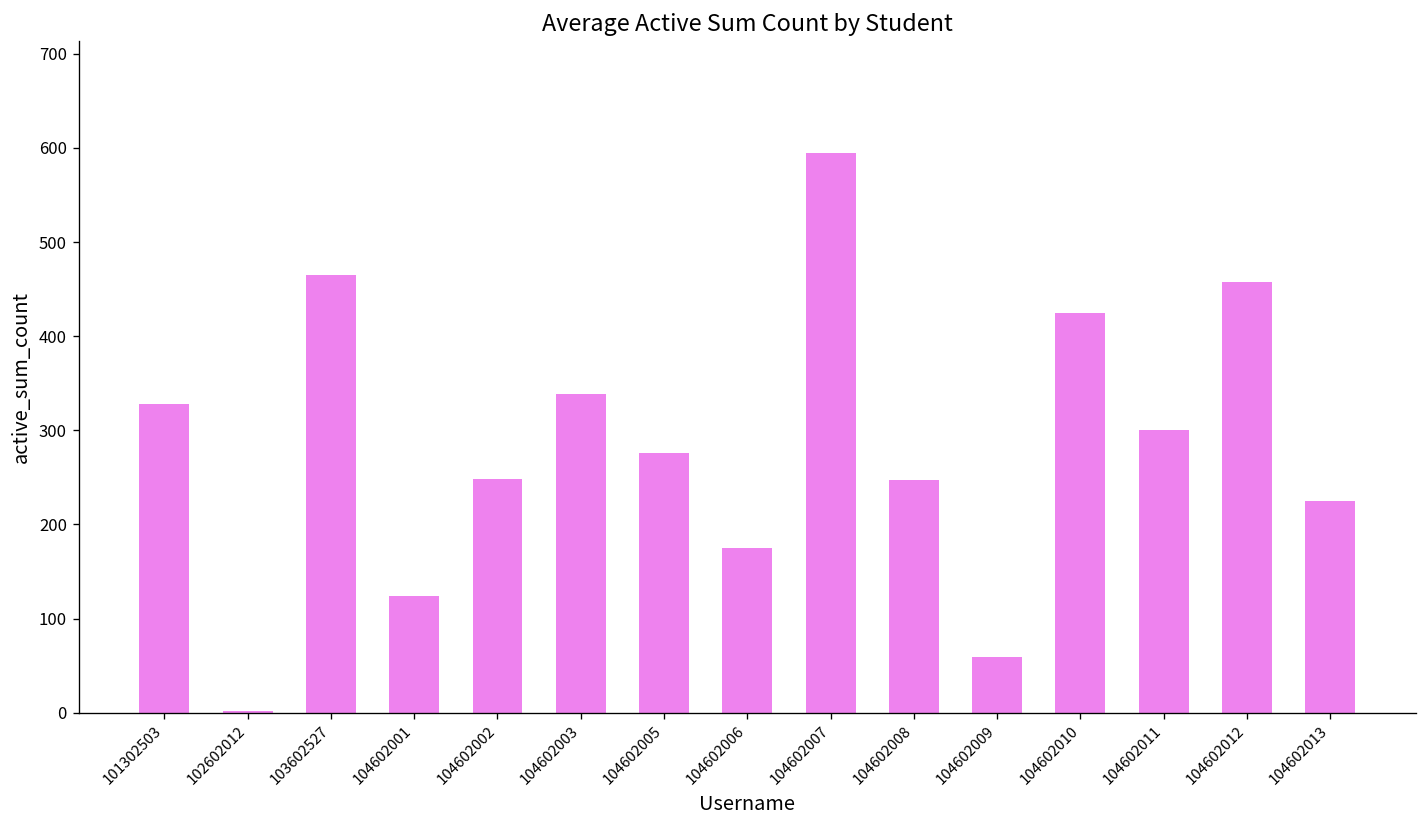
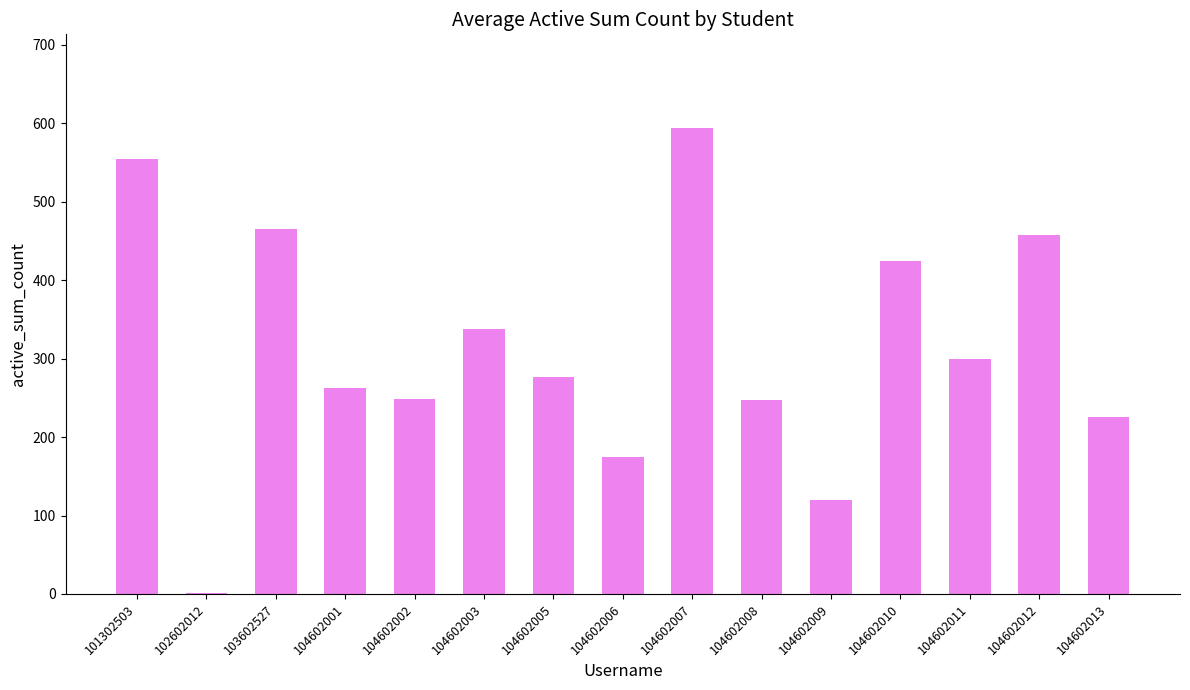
101302503: 330 -> 550
104602001: 120 -> 260
104602009: 60 -> 120
